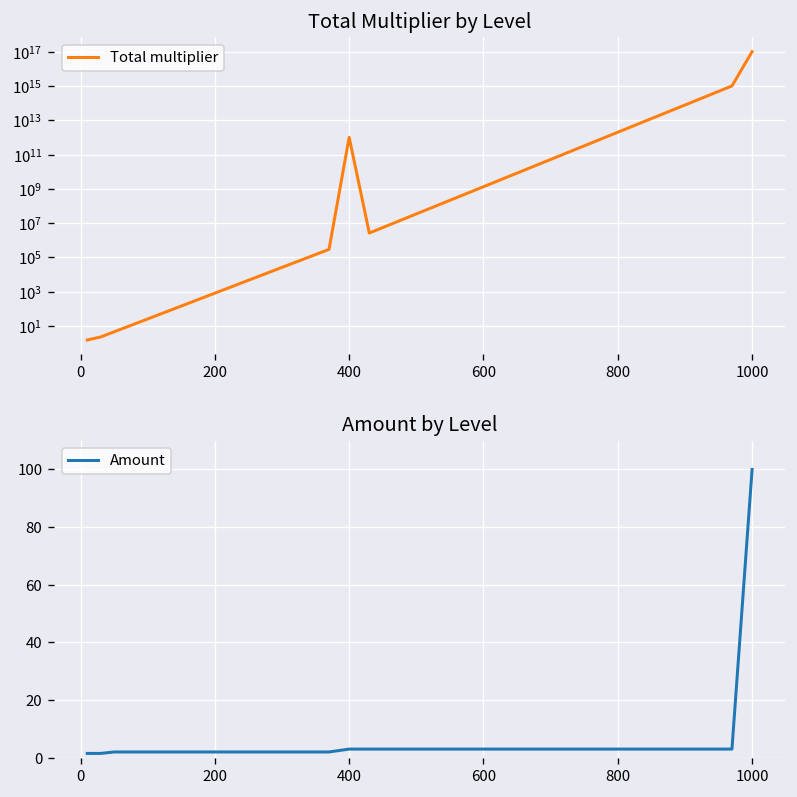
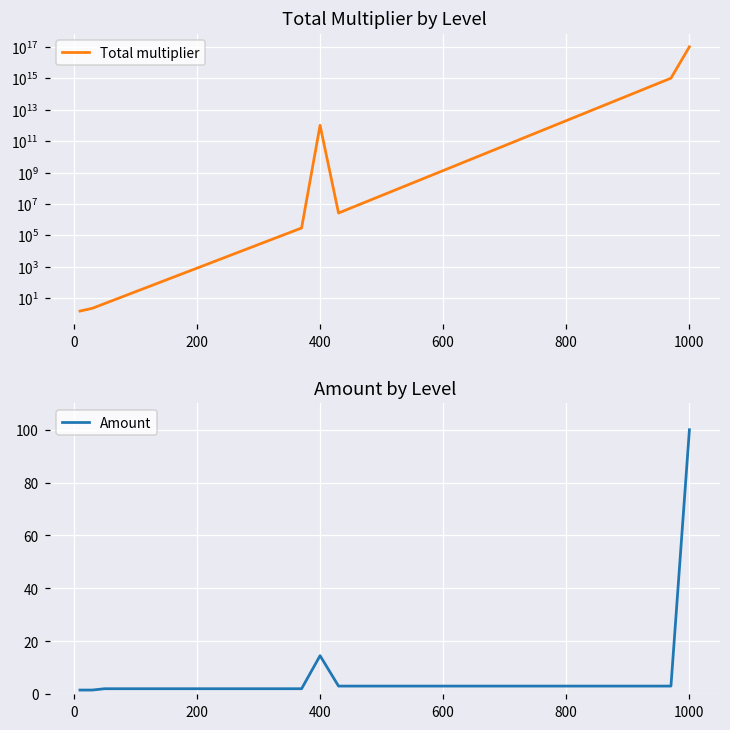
Amount by Level, 400: 3 -> 15
